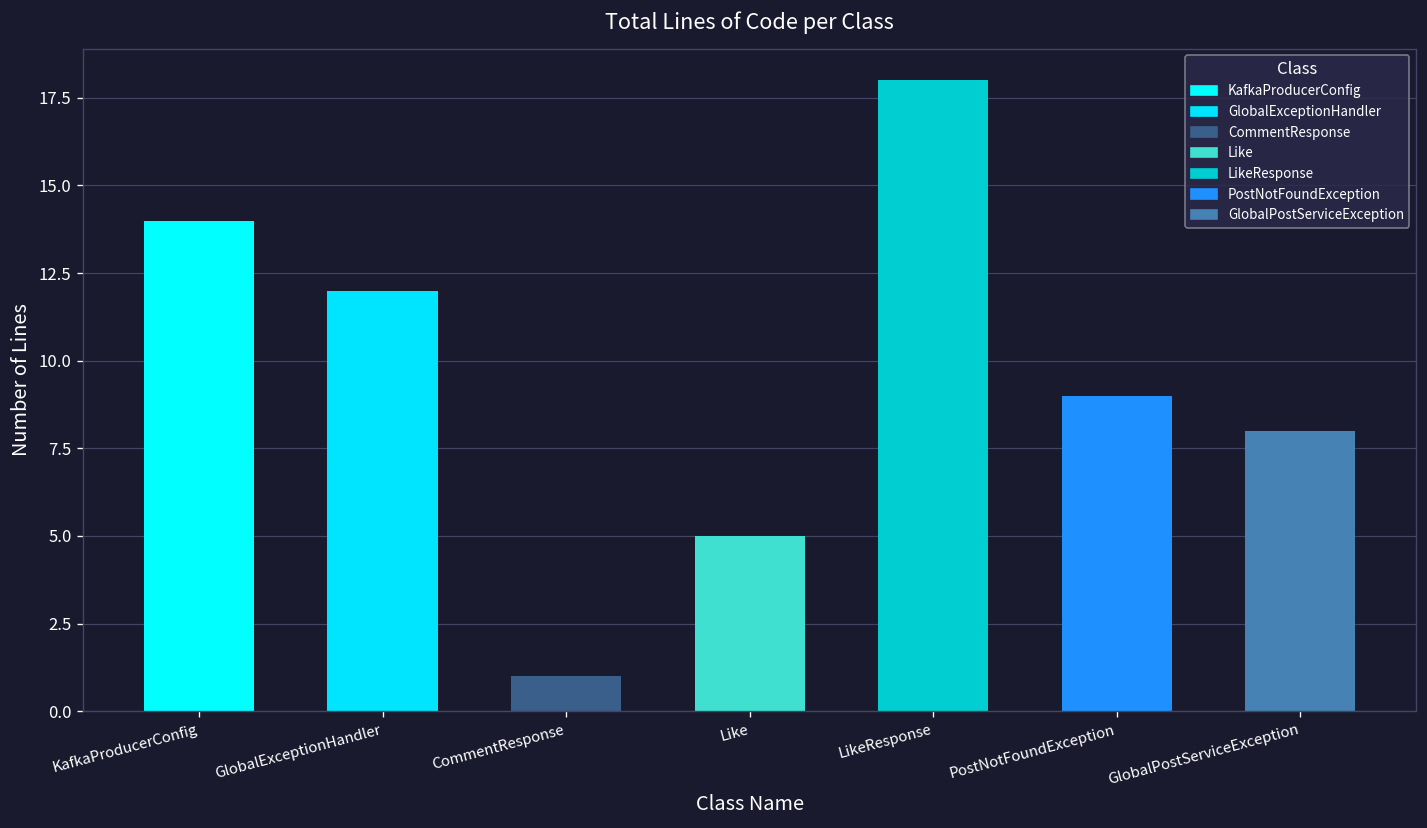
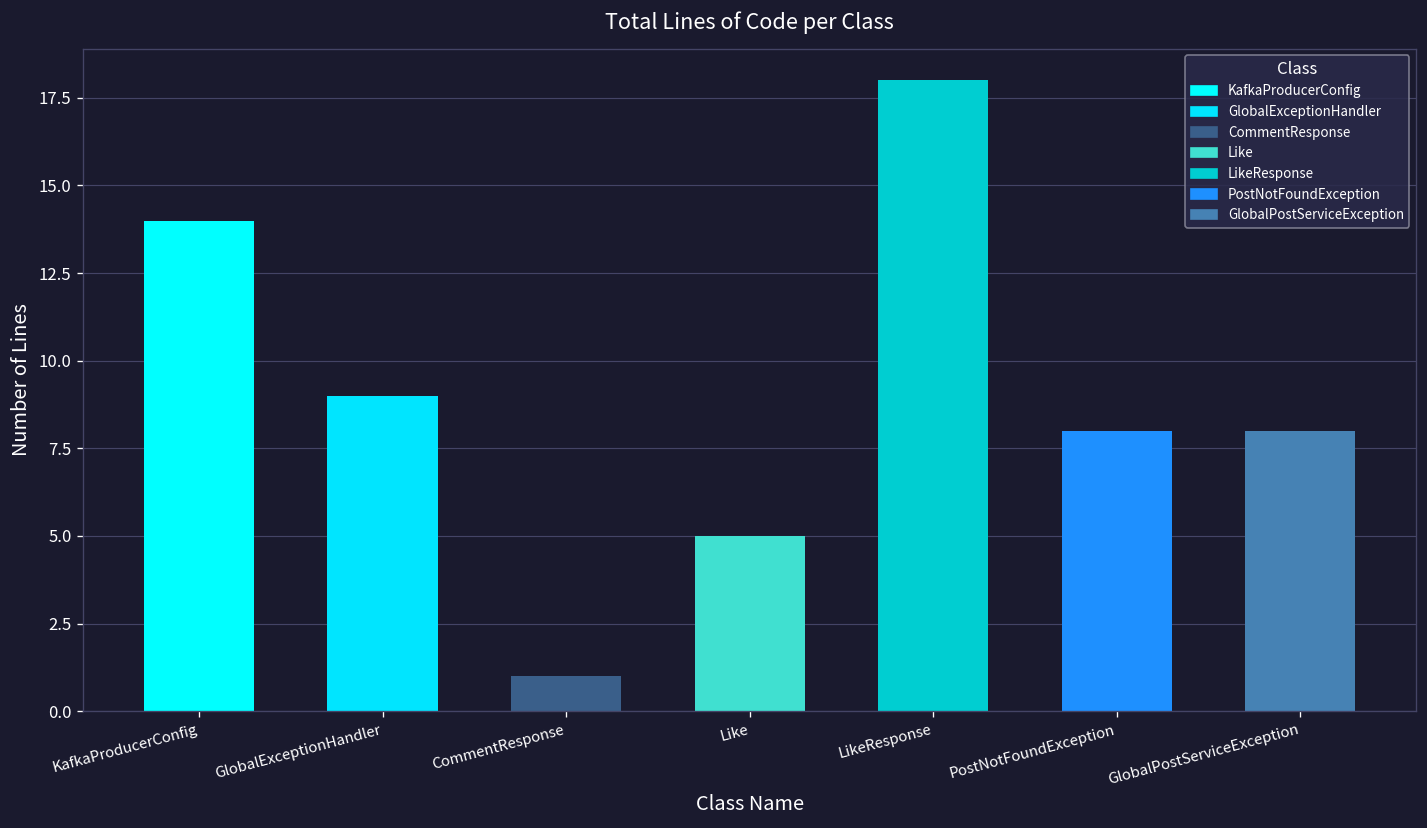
GlobalExceptionHandler: 12 -> 9
PostNotFoundException: 9 -> 8
